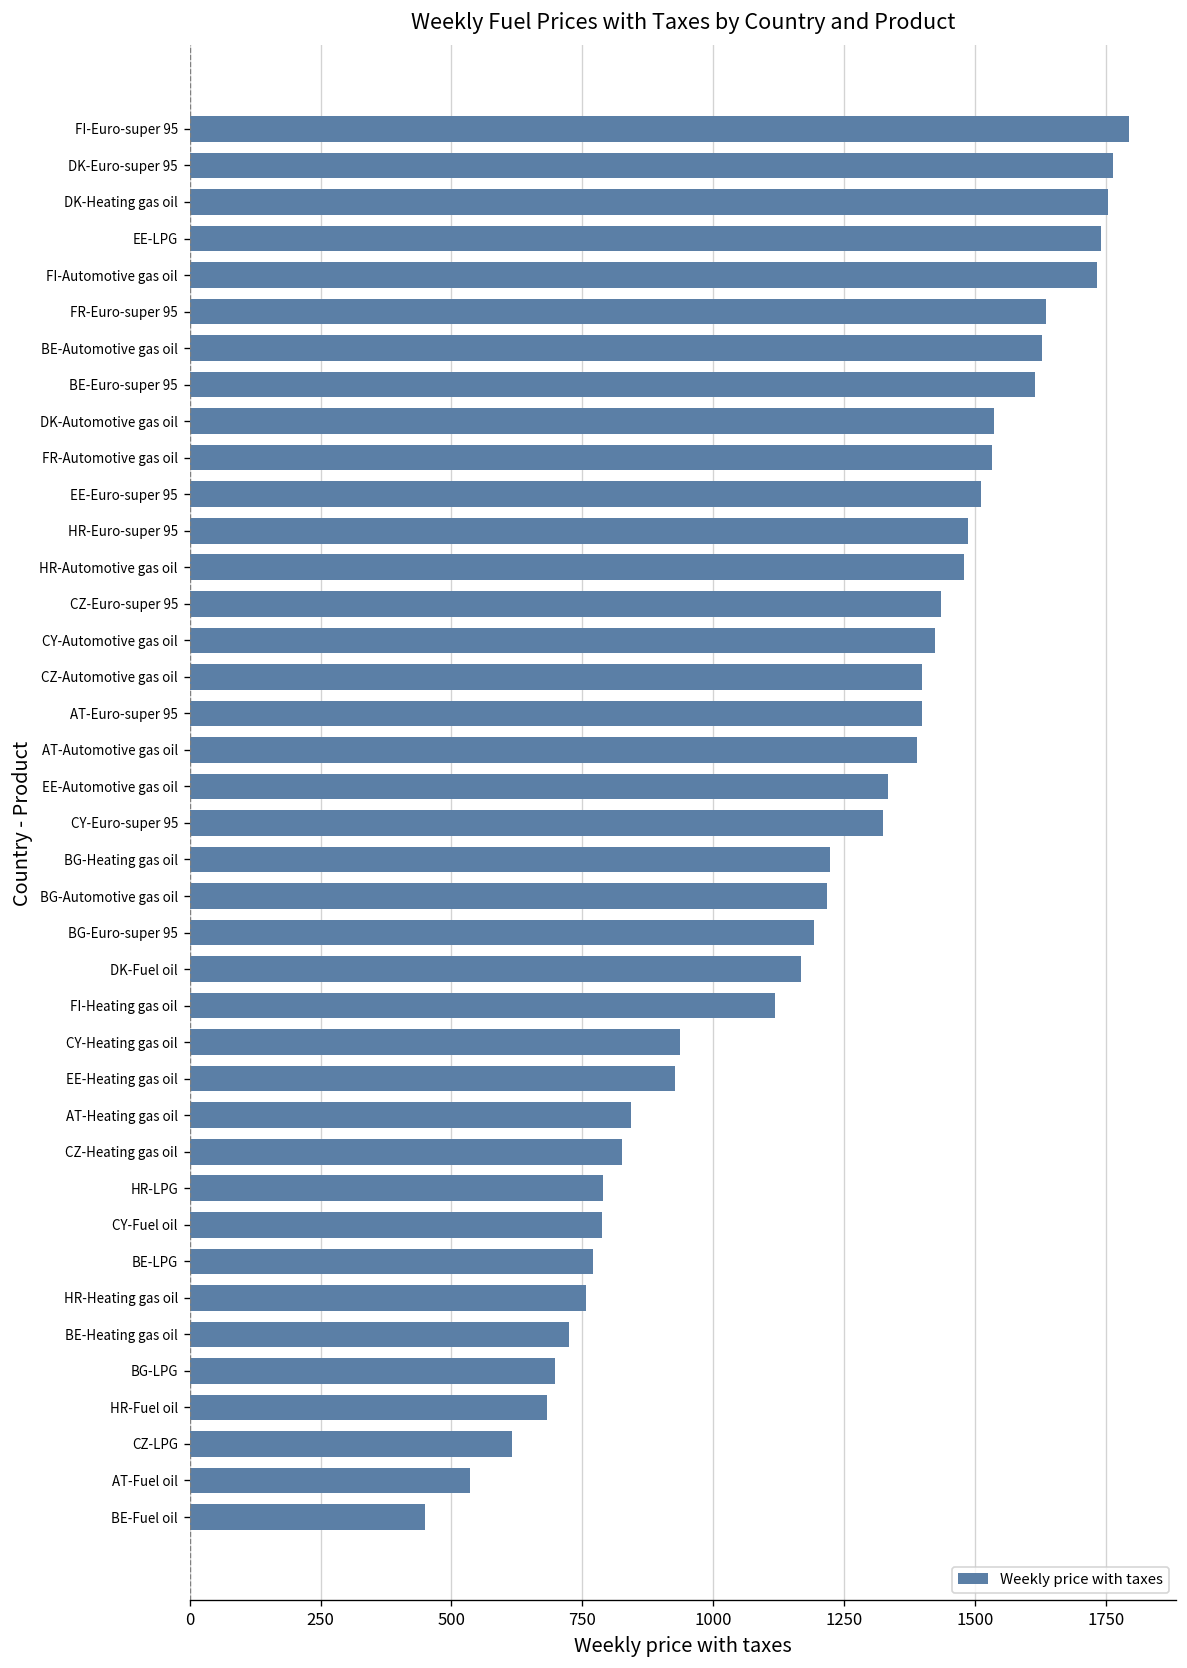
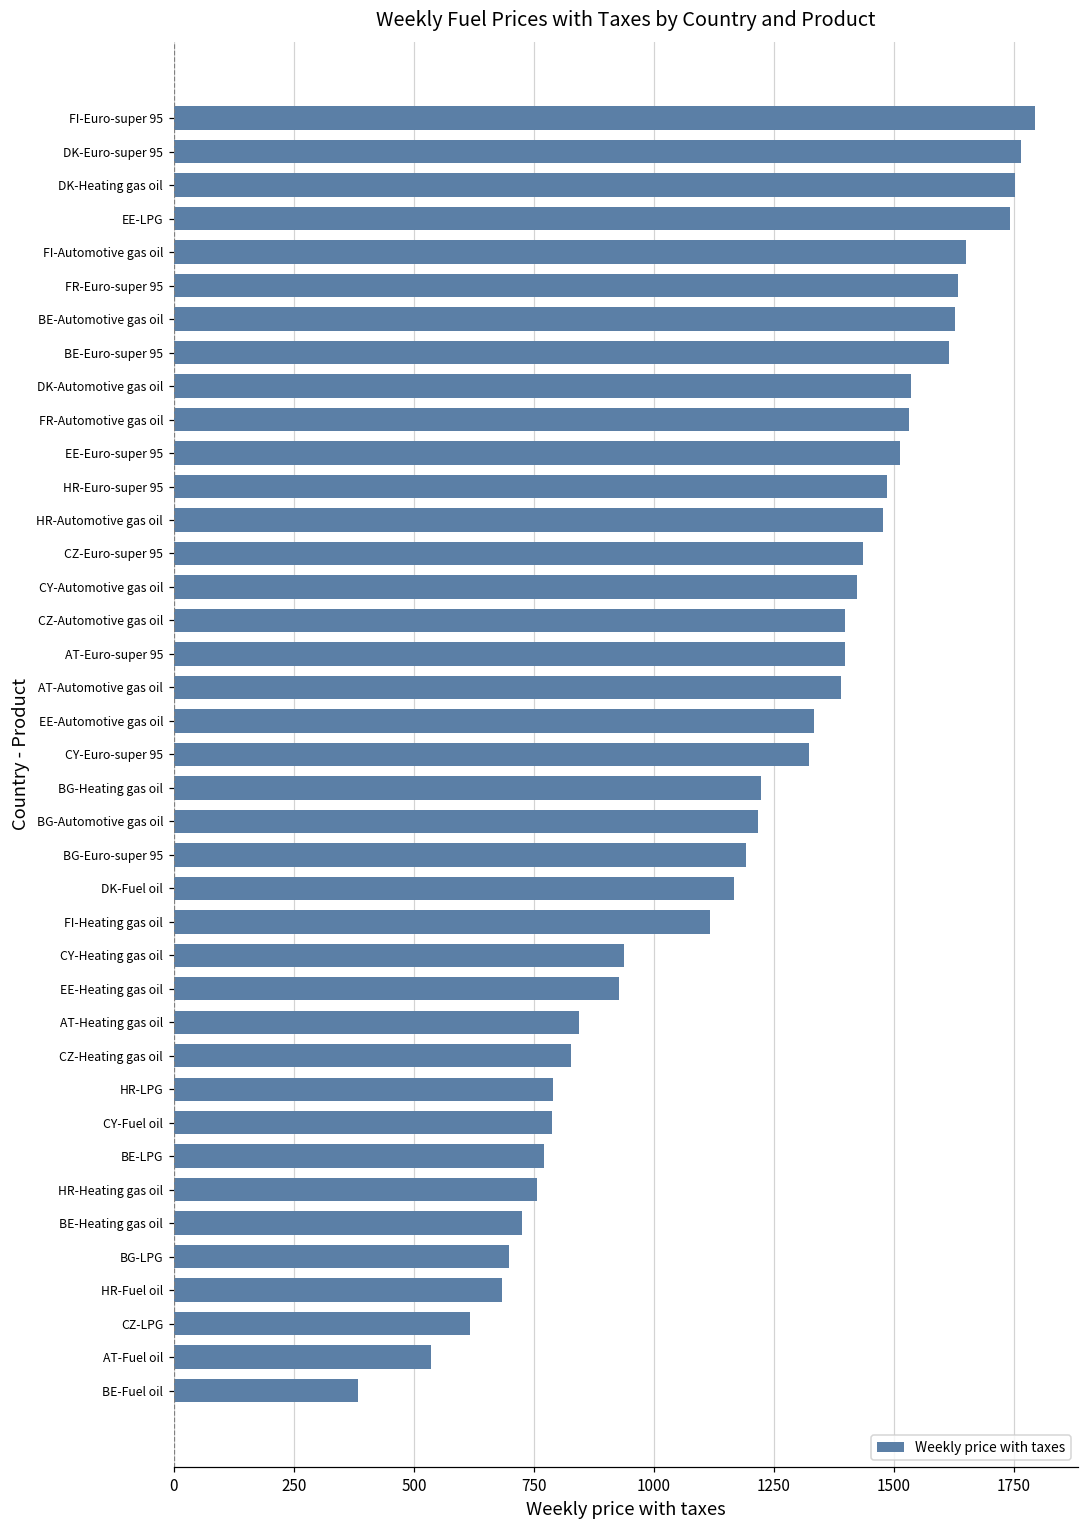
FI-Automotive gas oil: 1730 -> 1650
BE-Fuel oil: 450 -> 380
